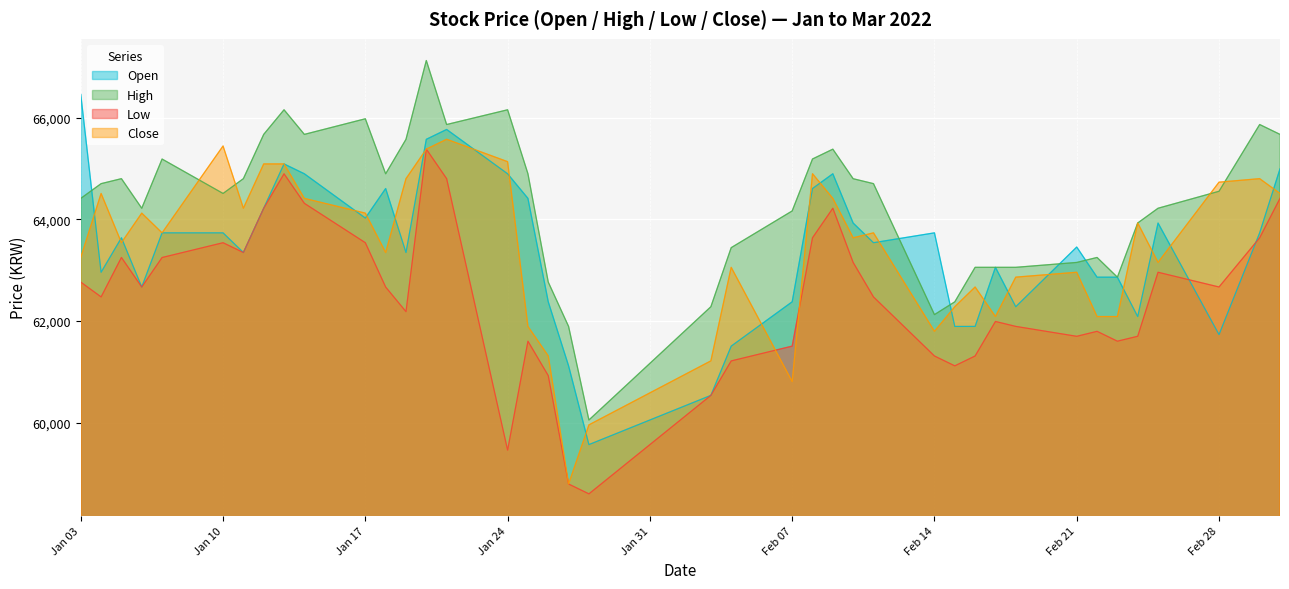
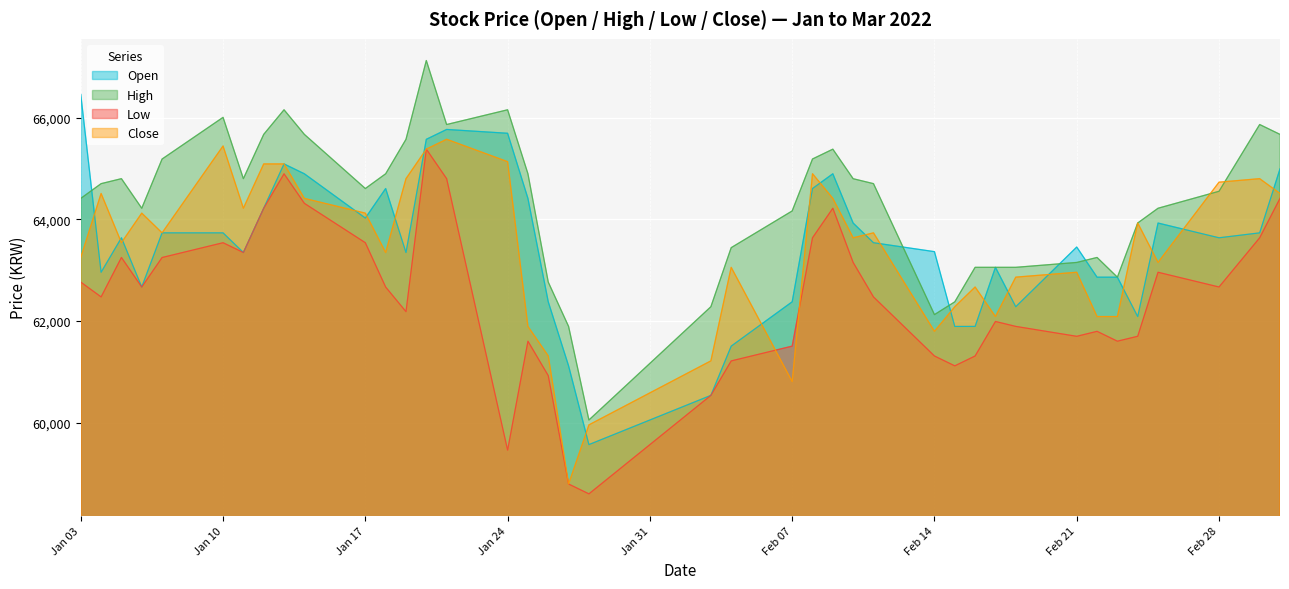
High, Jan 10: 64,500 -> 66,000
High, Jan 17: 66,000 -> 64,600
Open, Jan 24: 64,900 -> 65,700
Open, Feb 14: 63,700 -> 63,400
Open, Feb 28: 61,700 -> 63,600
